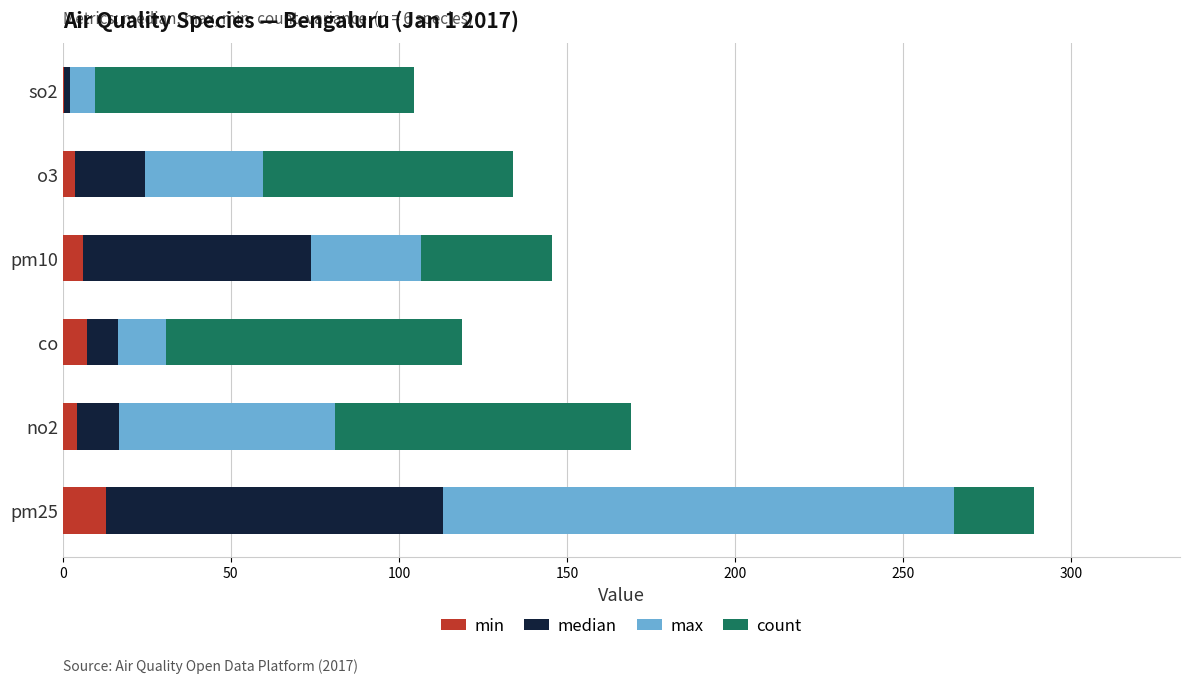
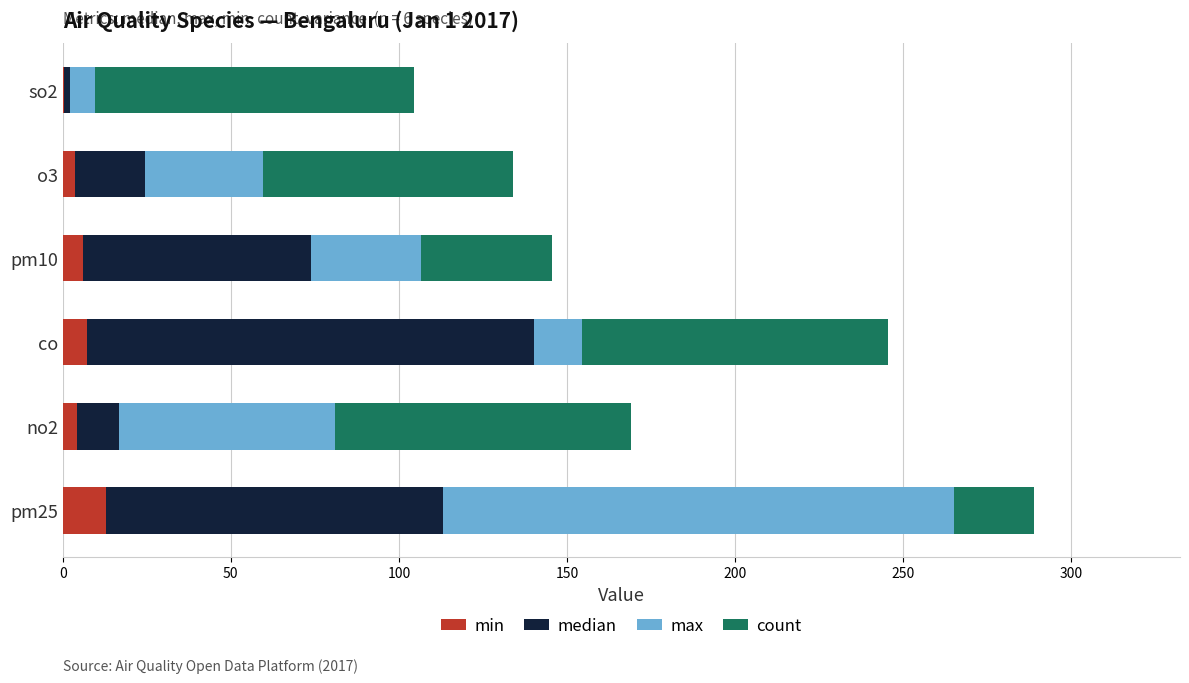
median, co: 9 -> 133
count, co: 88 -> 91
